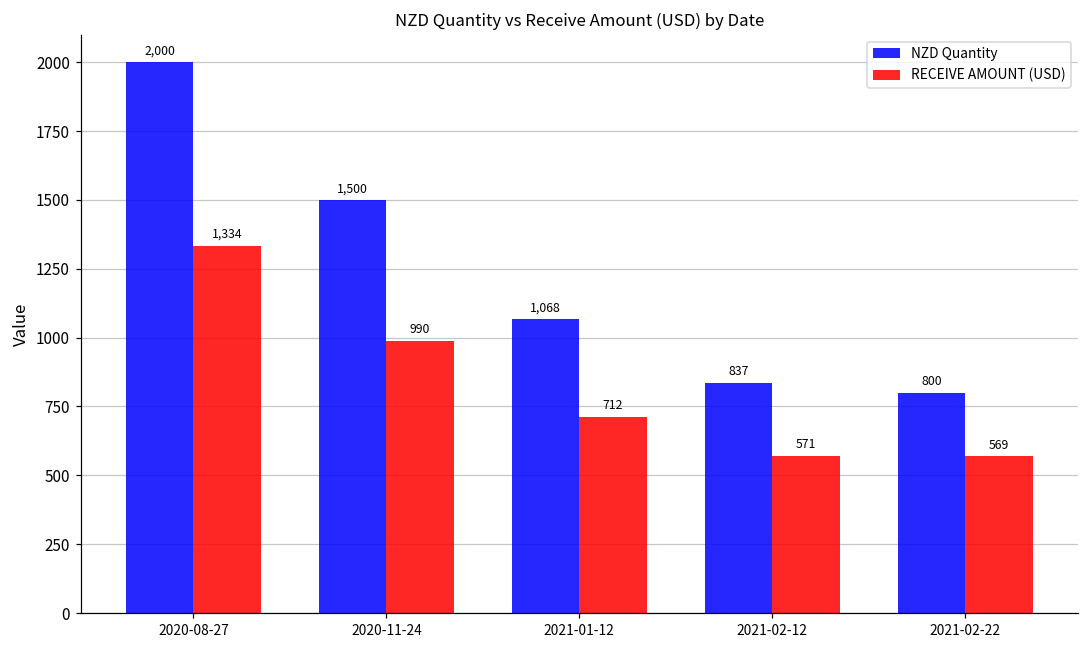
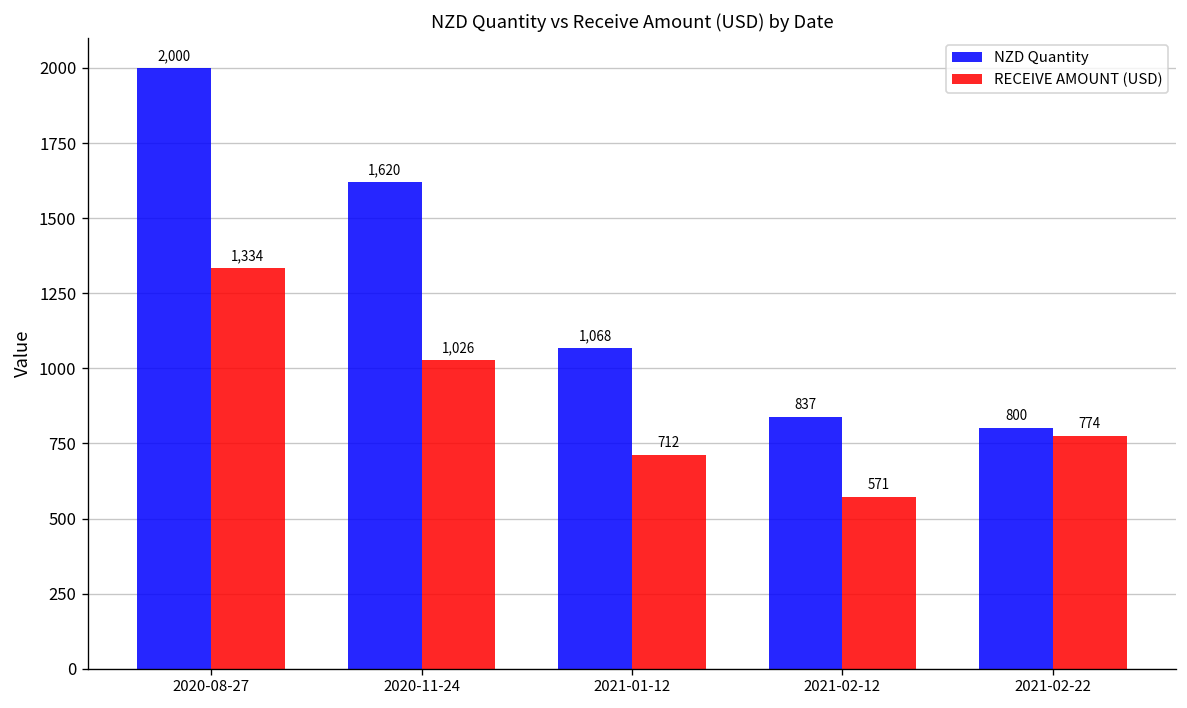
NZD Quantity, 2020-11-24: 1,500 -> 1,620
RECEIVE AMOUNT (USD), 2020-11-24: 990 -> 1,026
RECEIVE AMOUNT (USD), 2021-02-22: 569 -> 774
